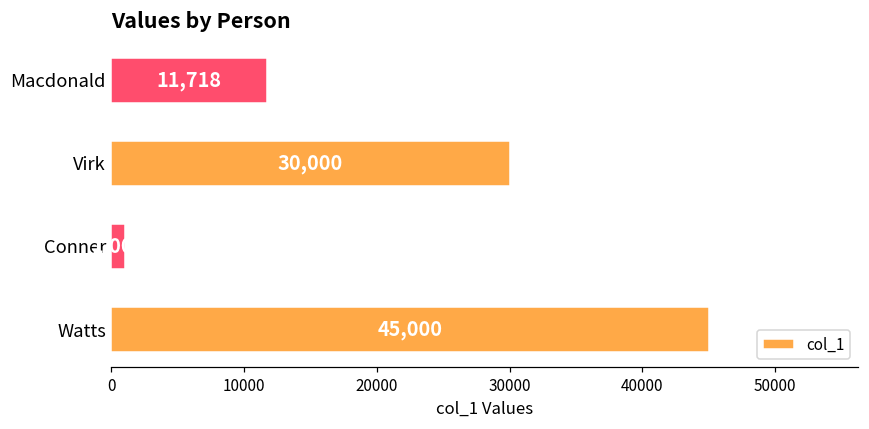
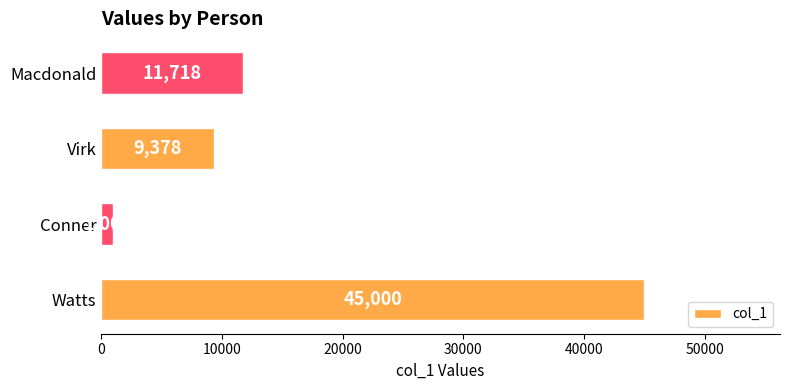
Virk: 30,000 -> 9,378
